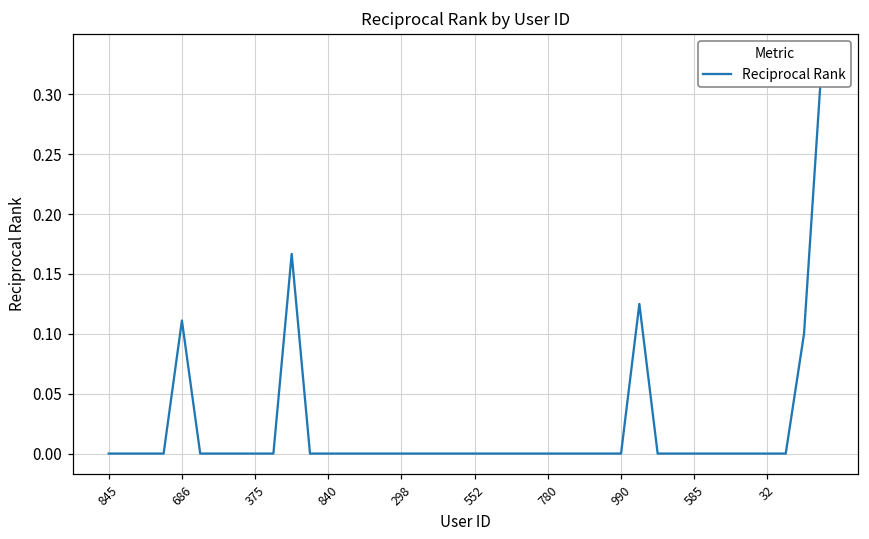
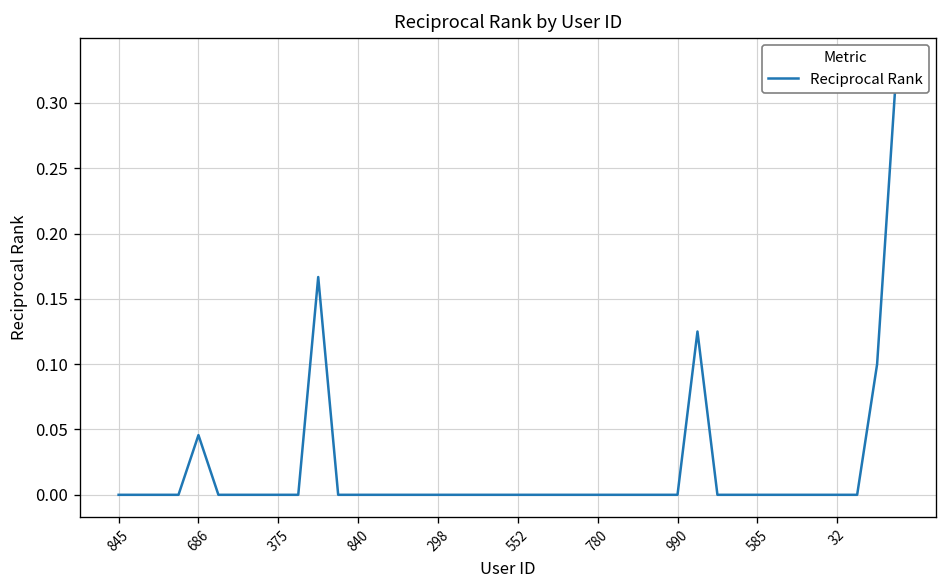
686: 0.111 -> 0.046
